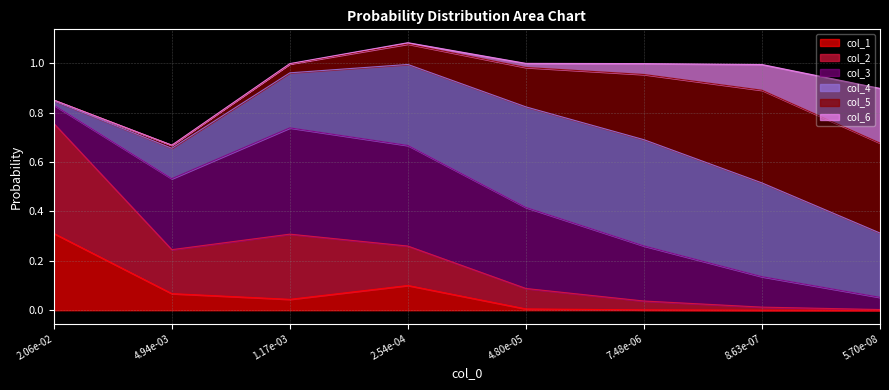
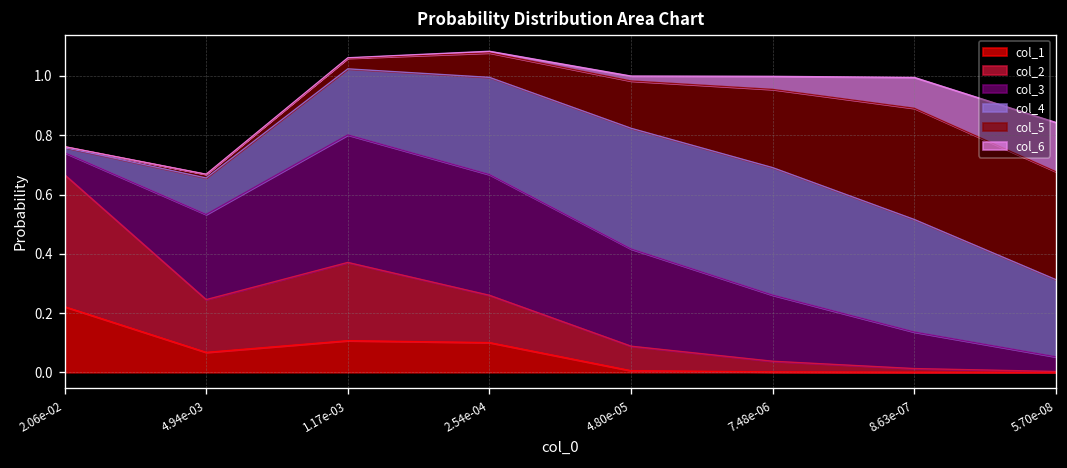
col_1, 2.06e-02: 0.31 -> 0.22
col_1, 1.17e-03: 0.04 -> 0.11
col_6, 5.70e-08: 0.22 -> 0.17
